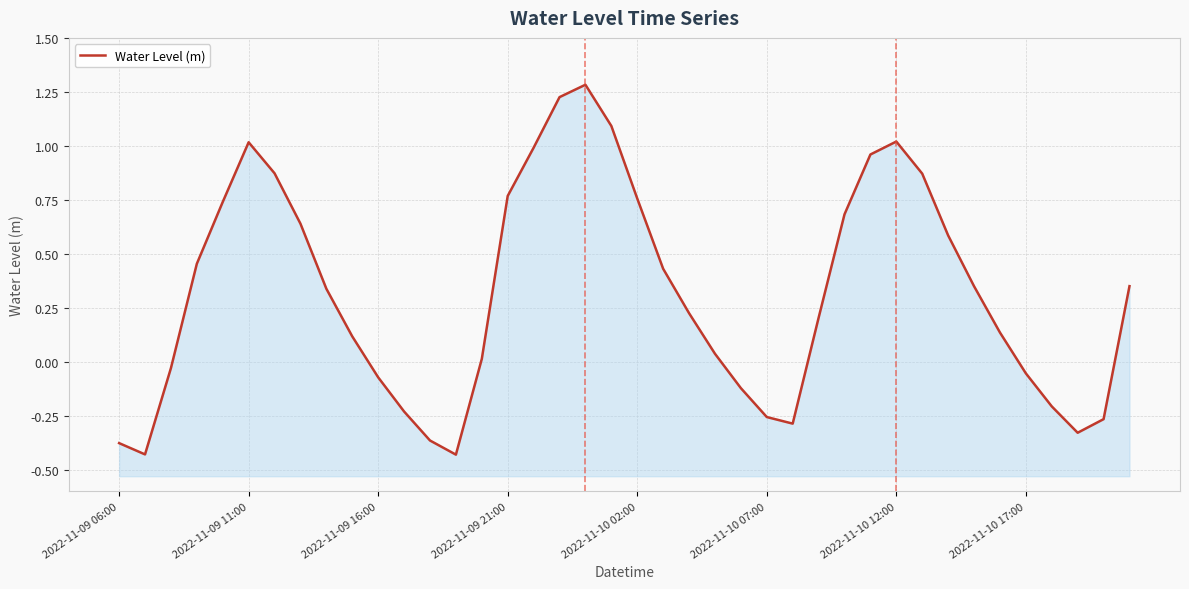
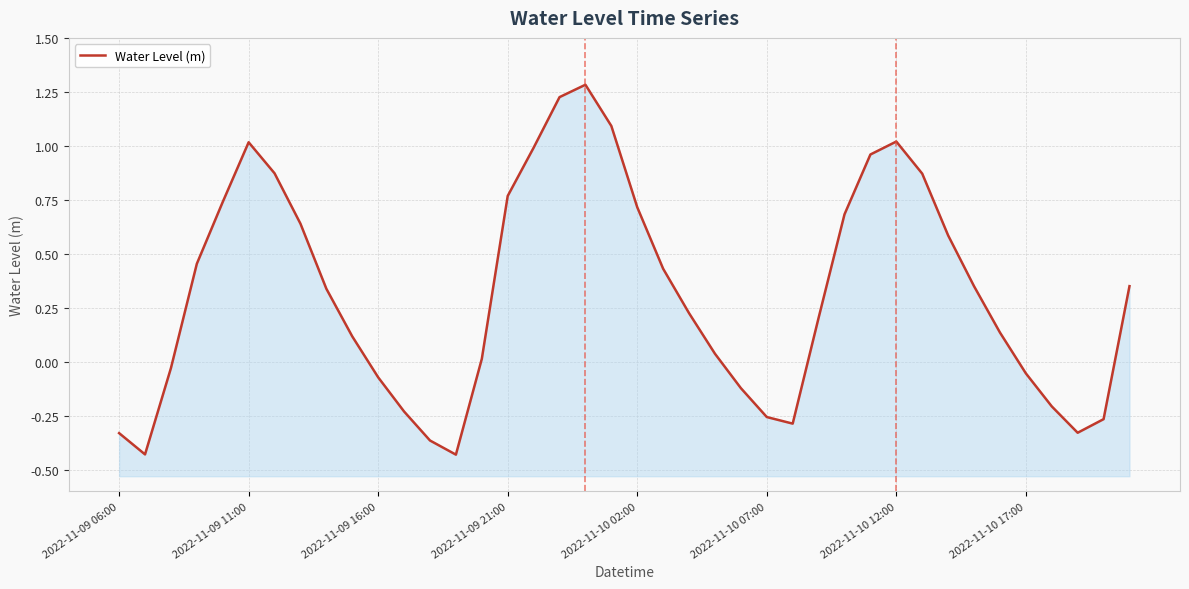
2022-11-09 06:00: -0.38 -> -0.33
2022-11-10 02:00: 0.76 -> 0.72
